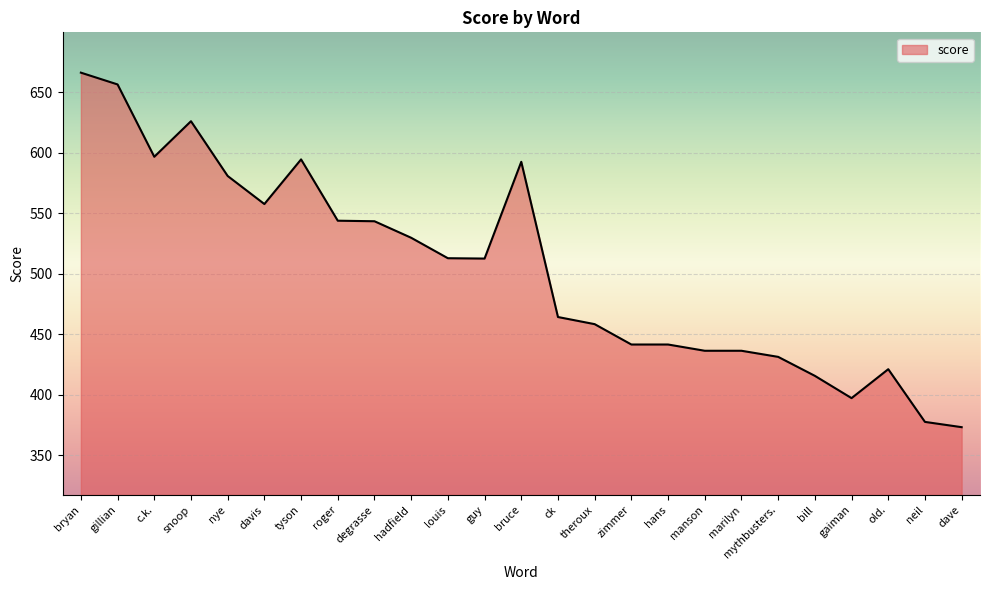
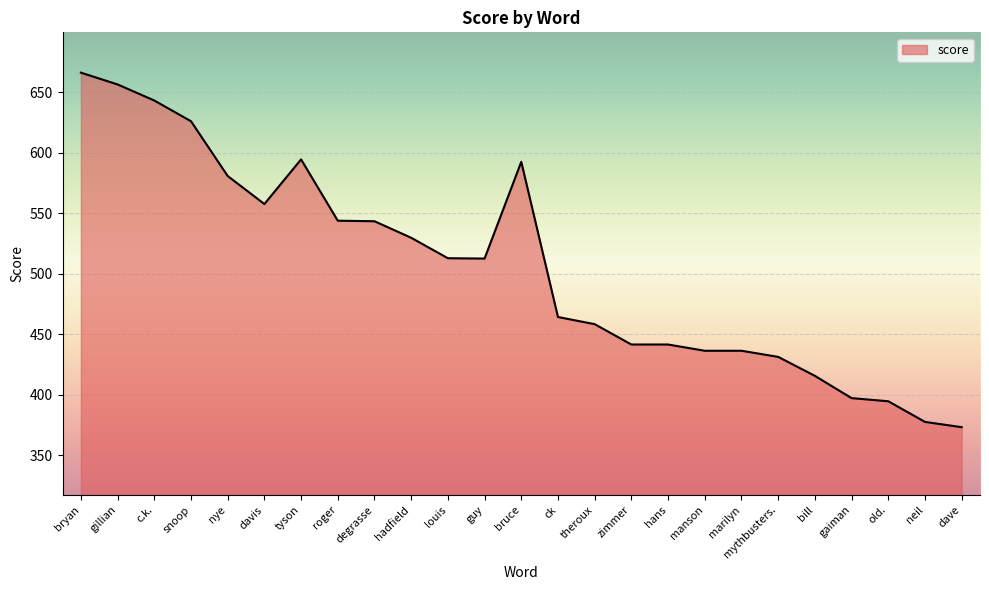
c.k.: 597 -> 643
old.: 421 -> 395
